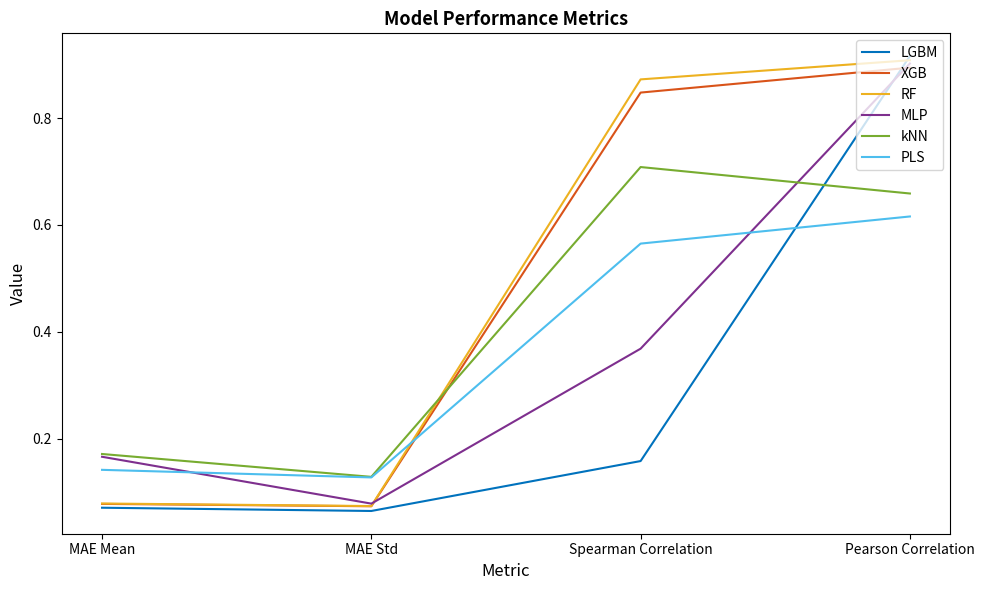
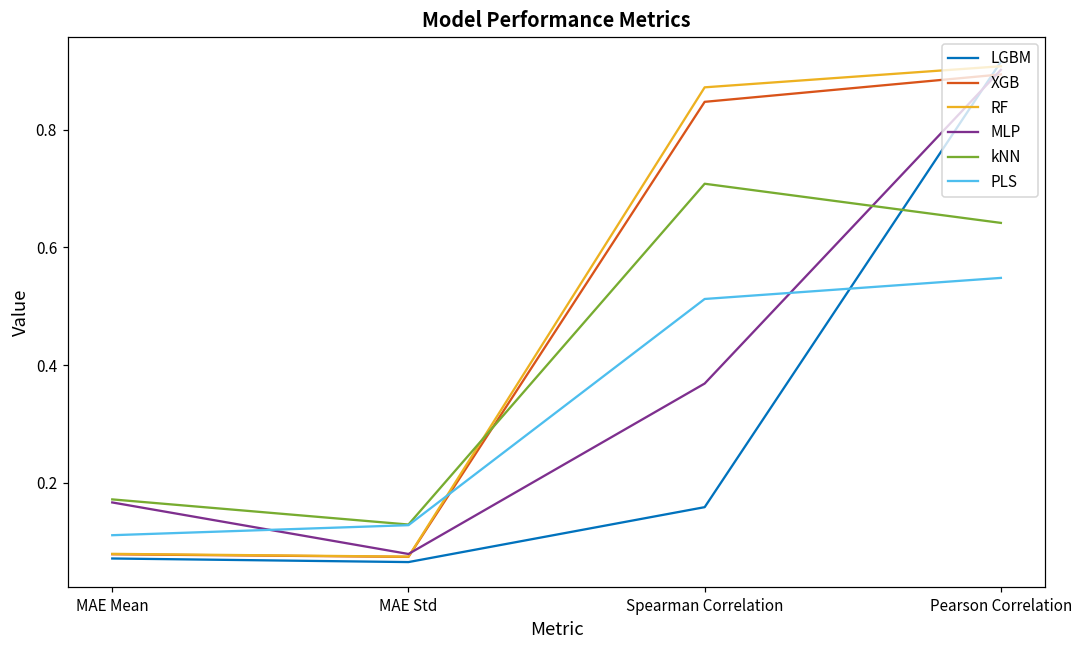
PLS, MAE Mean: 0.14 -> 0.11
PLS, Spearman Correlation: 0.57 -> 0.51
kNN, Pearson Correlation: 0.66 -> 0.64
PLS, Pearson Correlation: 0.62 -> 0.55
